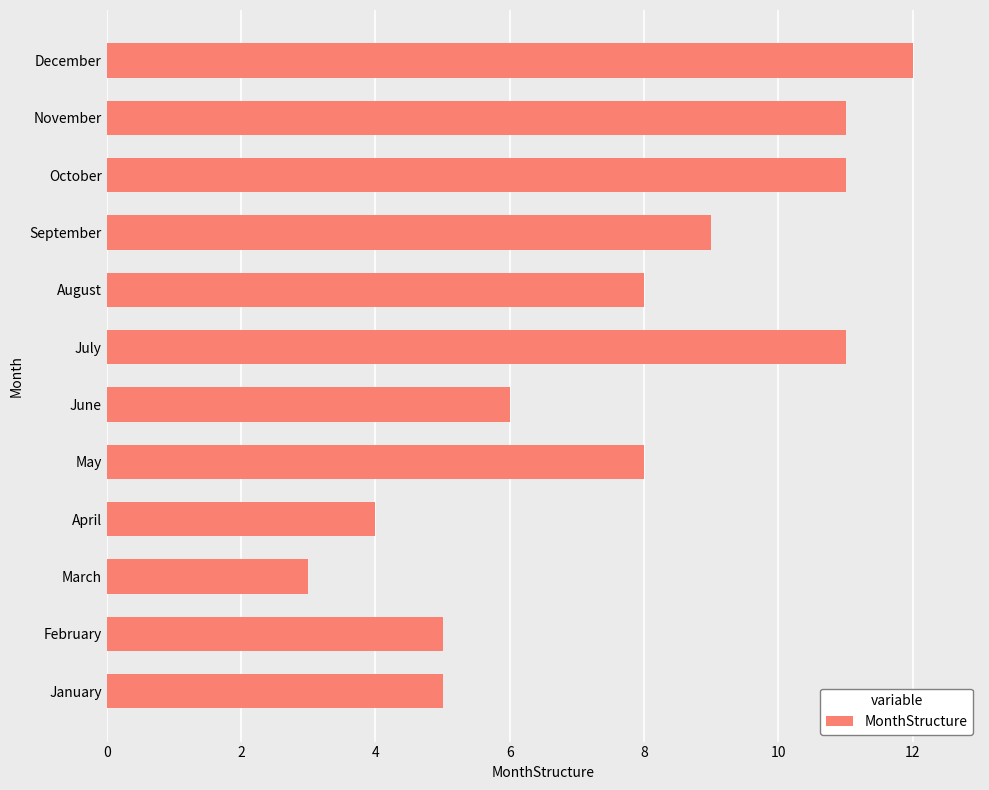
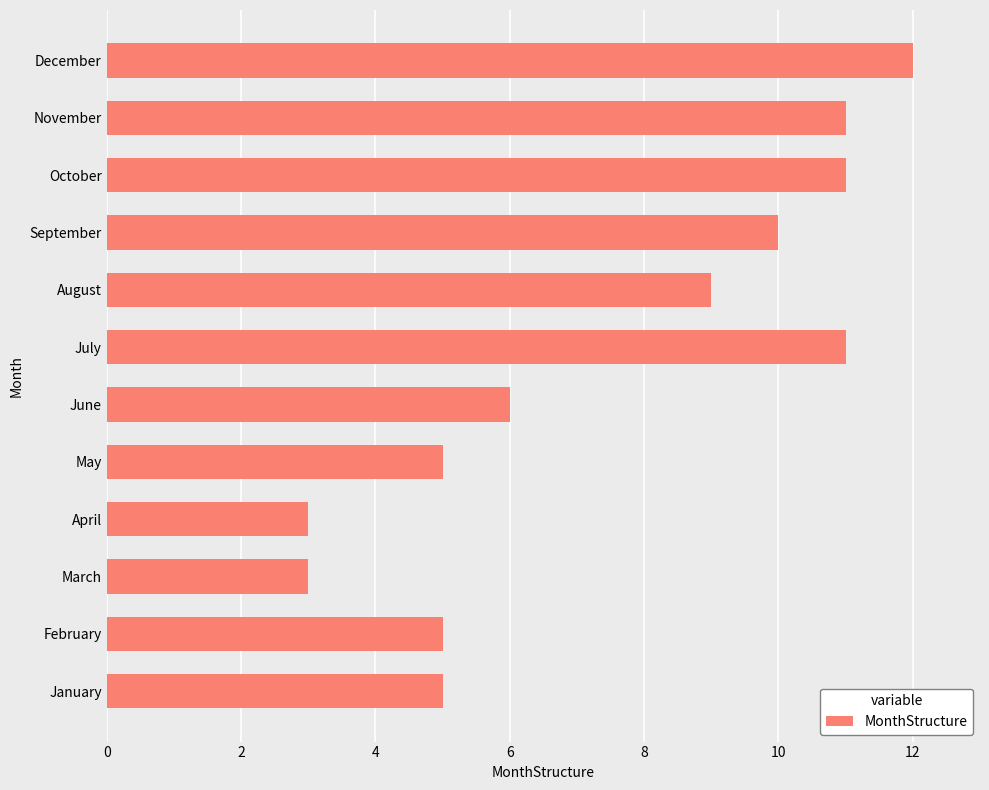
September: 9 -> 10
August: 8 -> 9
May: 8 -> 5
April: 4 -> 3
